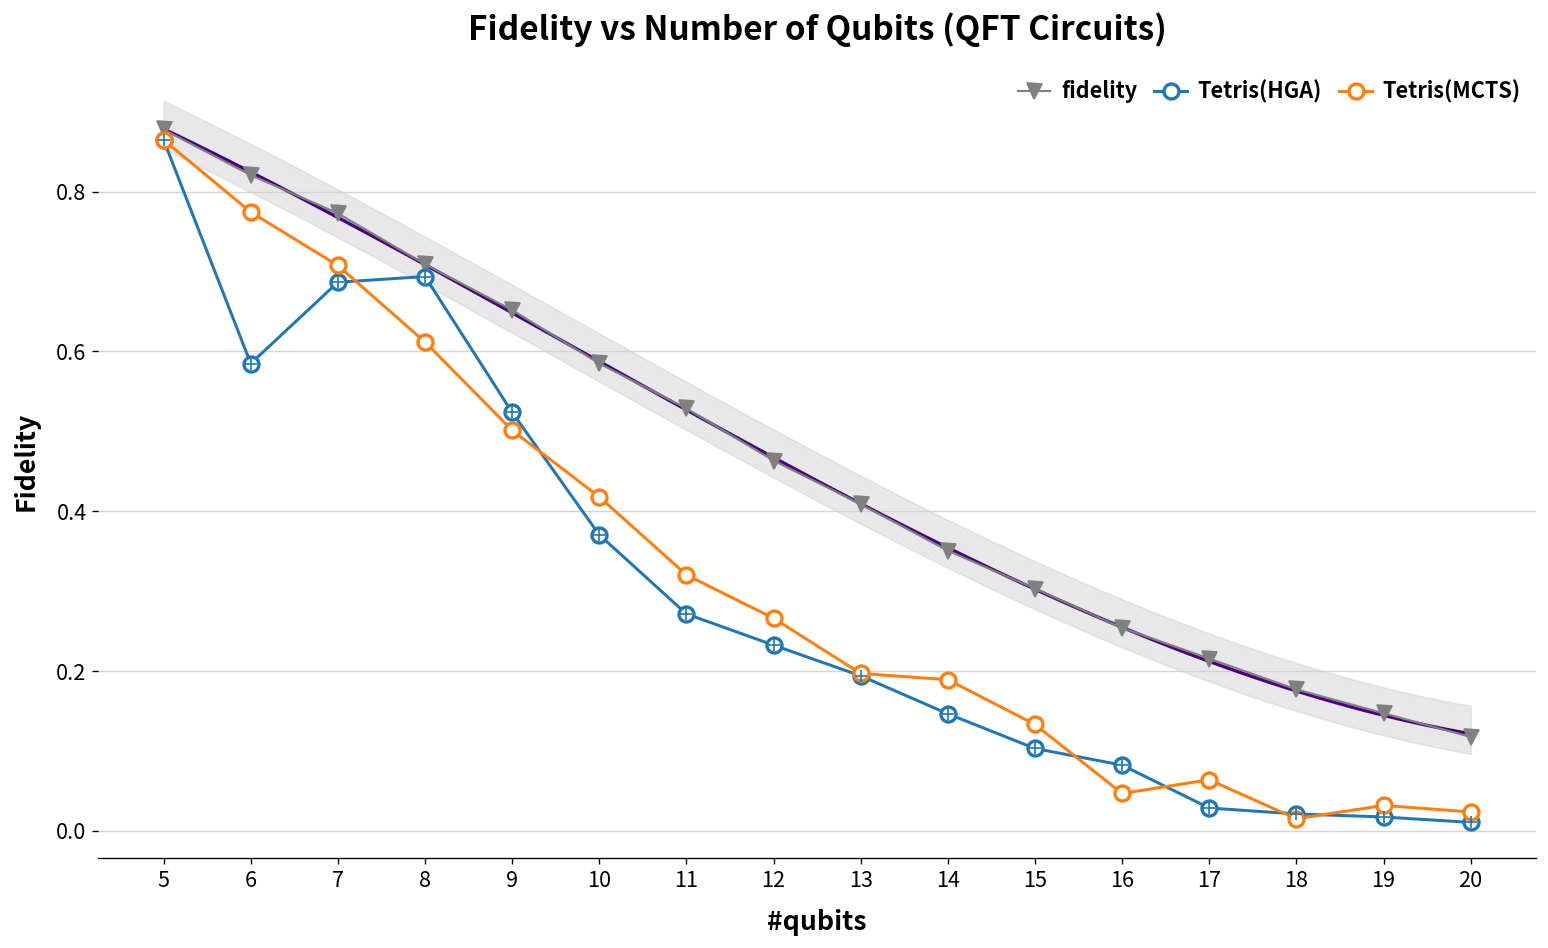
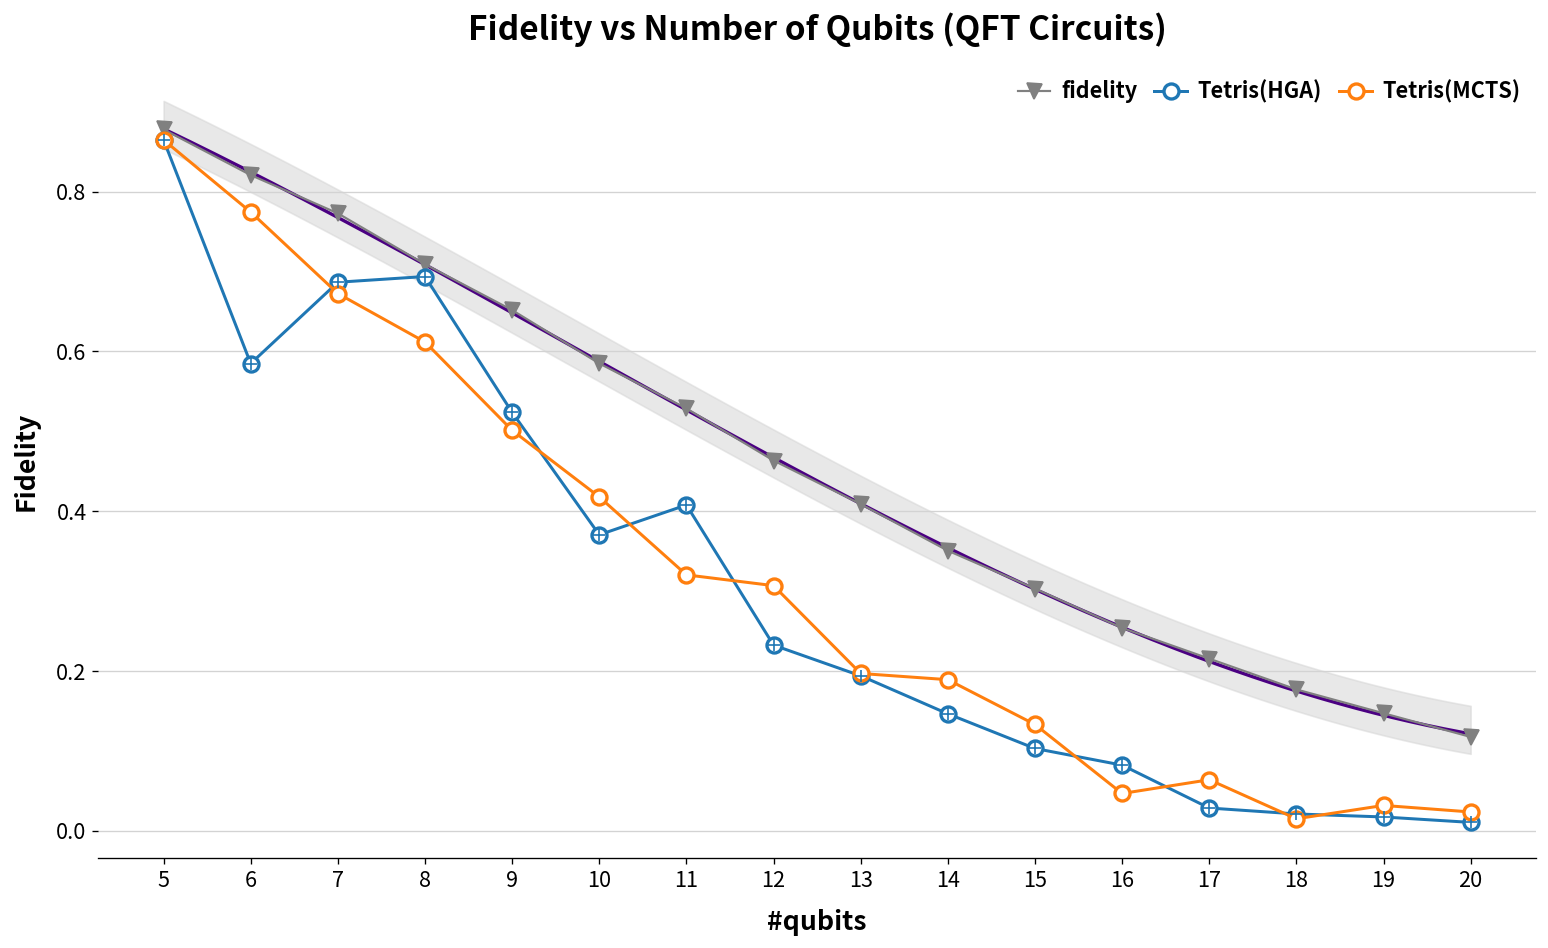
Tetris(MCTS), 7: 0.71 -> 0.67
Tetris(HGA), 11: 0.27 -> 0.41
Tetris(MCTS), 12: 0.27 -> 0.31
